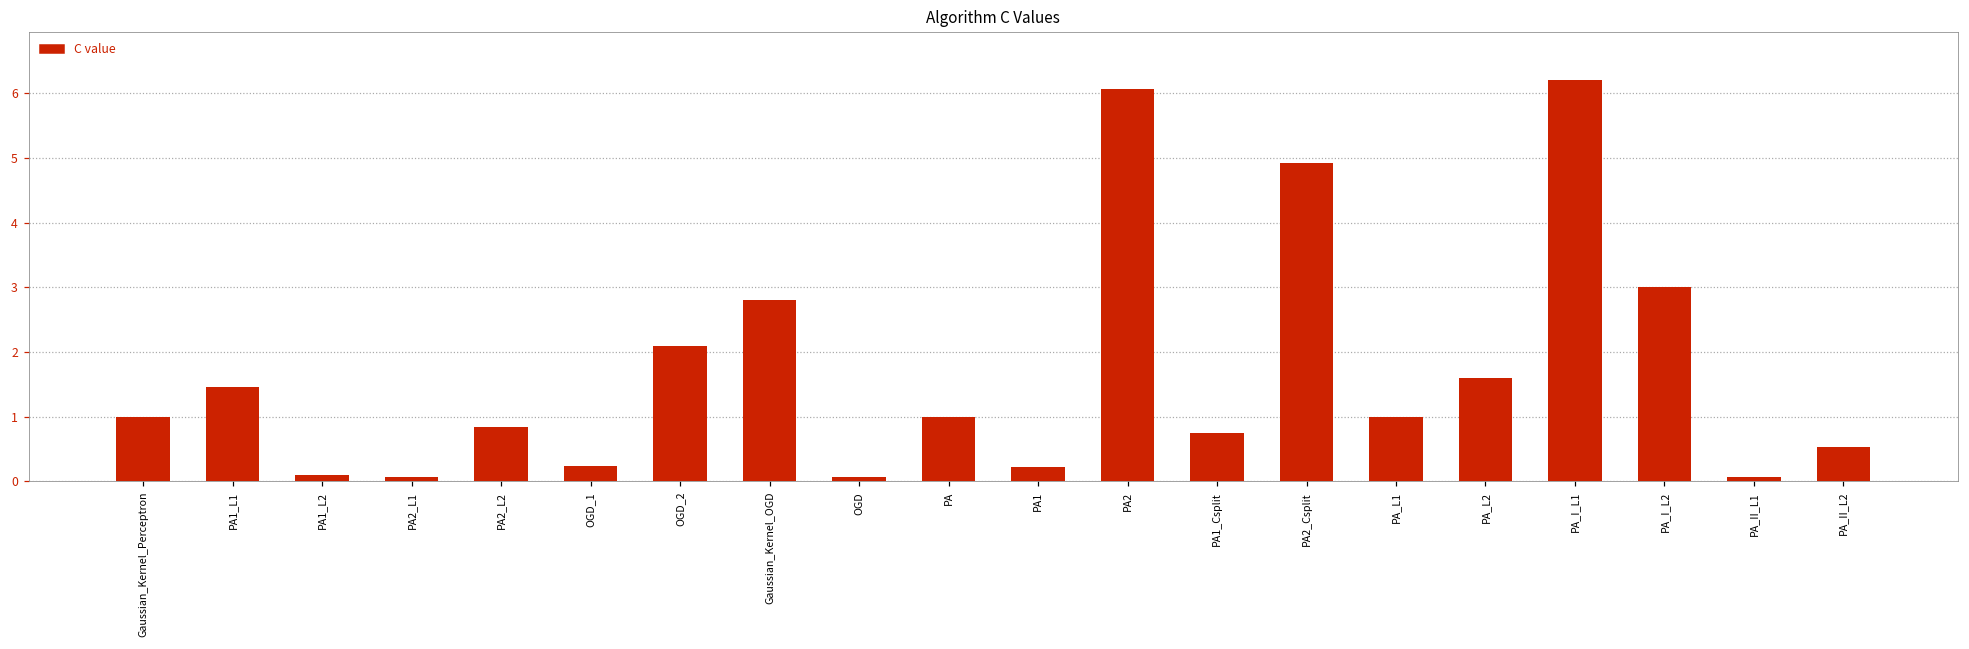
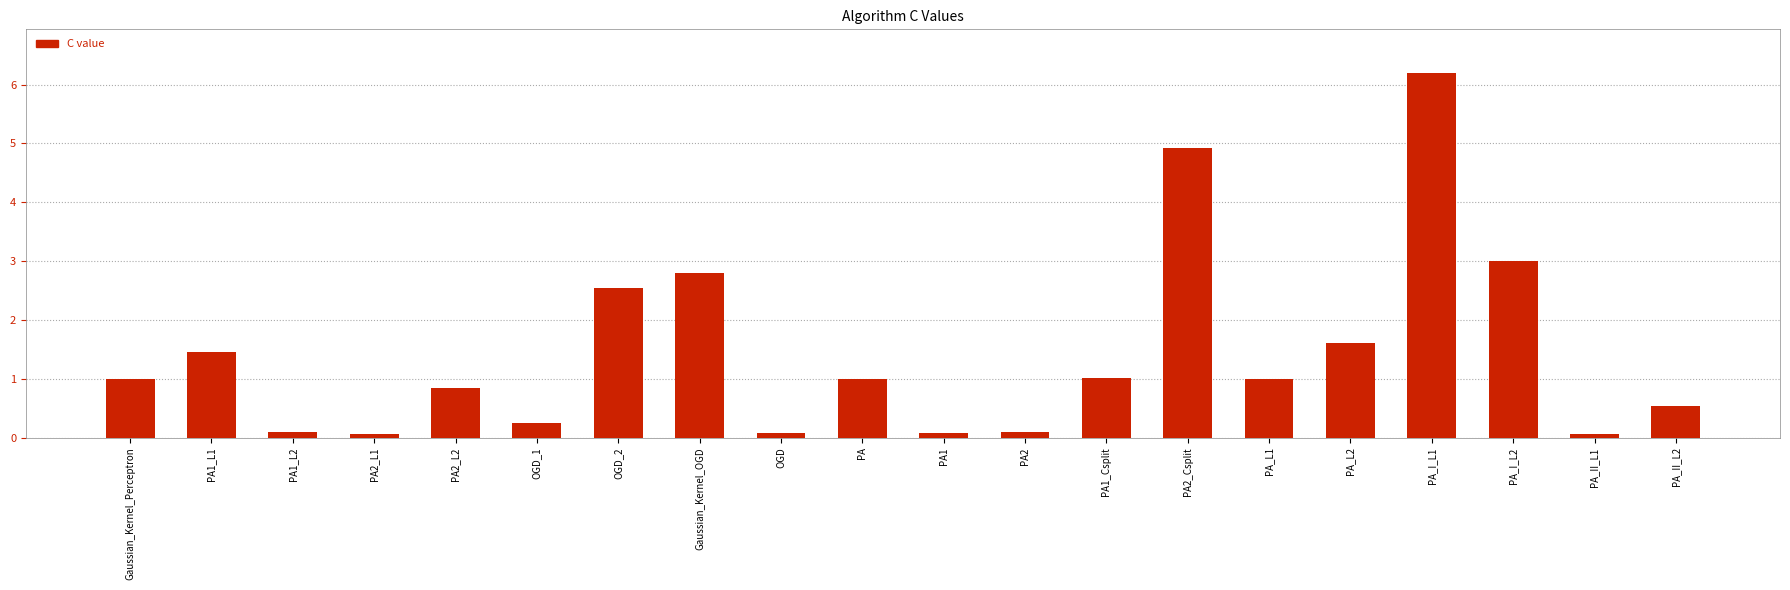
OGD_2: 2.1 -> 2.5
PA1: 0.2 -> 0.1
PA2: 6.1 -> 0.1
PA1_Csplit: 0.7 -> 1.0
